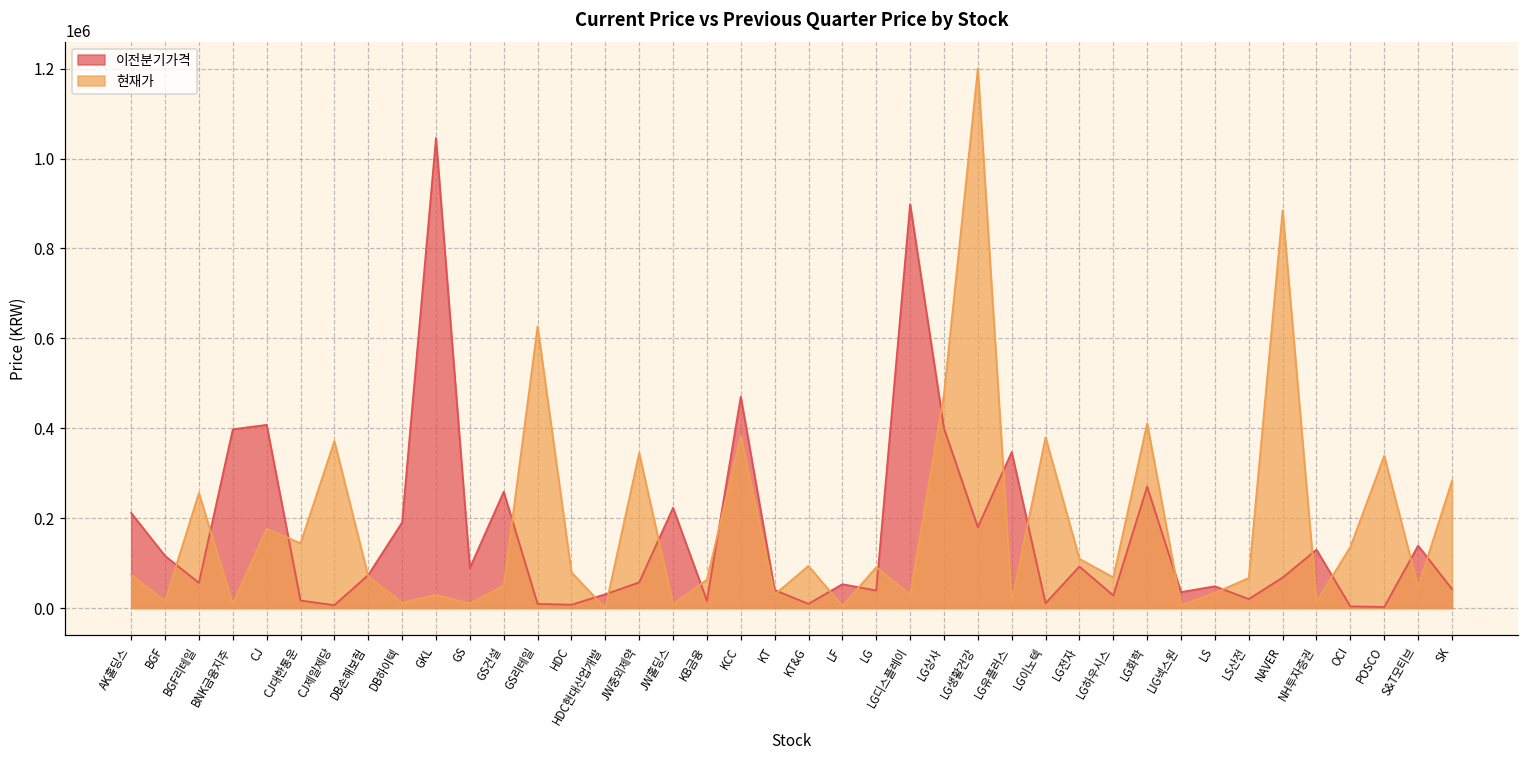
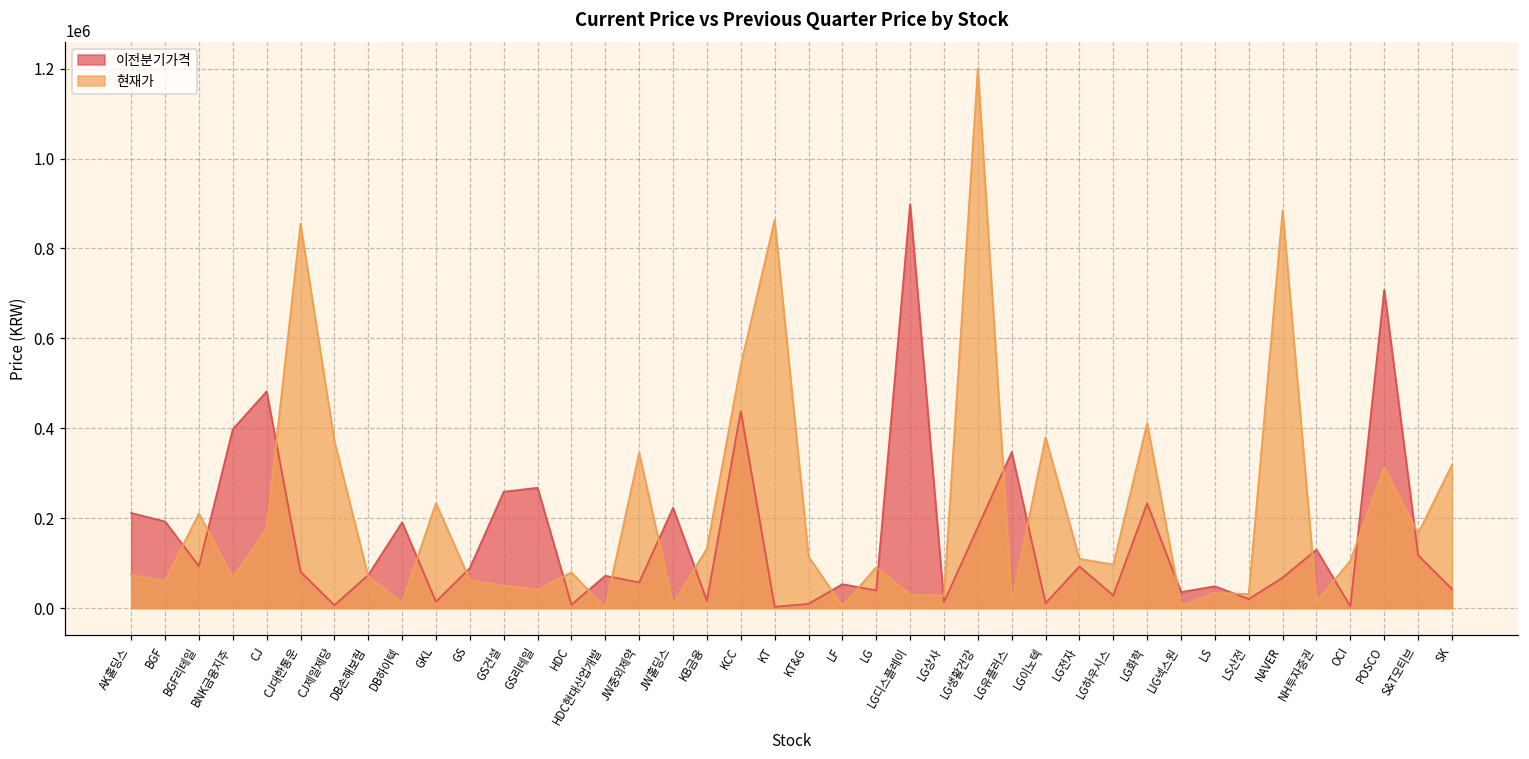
이전분기가격, BGF: 120000 -> 190000
현재가, BGF: 20000 -> 60000
이전분기가격, BGF리테일: 60000 -> 90000
현재가, BGF리테일: 260000 -> 210000
현재가, BNK금융지주: 10000 -> 70000
이전분기가격, CJ: 410000 -> 480000
이전분기가격, CJ대한통운: 20000 -> 80000
현재가, CJ대한통운: 140000 -> 850000
이전분기가격, GKL: 1050000 -> 10000
현재가, GKL: 30000 -> 230000
현재가, GS: 10000 -> 60000
이전분기가격, GS리테일: 10000 -> 270000
현재가, GS리테일: 630000 -> 40000
이전분기가격, HDC현대산업개발: 30000 -> 70000
현재가, KB금융: 60000 -> 130000
이전분기가격, KCC: 470000 -> 440000
현재가, KCC: 380000 -> 540000
이전분기가격, KT: 40000 -> 0
현재가, KT: 30000 -> 860000
현재가, KT&G: 90000 -> 120000
이전분기가격, LG상사: 400000 -> 10000
현재가, LG상사: 480000 -> 30000
현재가, LG하우시스: 70000 -> 100000
이전분기가격, LG화학: 270000 -> 230000
현재가, LS산전: 70000 -> 30000
현재가, OCI: 140000 -> 110000
이전분기가격, POSCO: 0 -> 710000
현재가, POSCO: 340000 -> 310000
이전분기가격, S&T모티브: 140000 -> 120000
현재가, S&T모티브: 50000 -> 170000
현재가, SK: 280000 -> 320000
